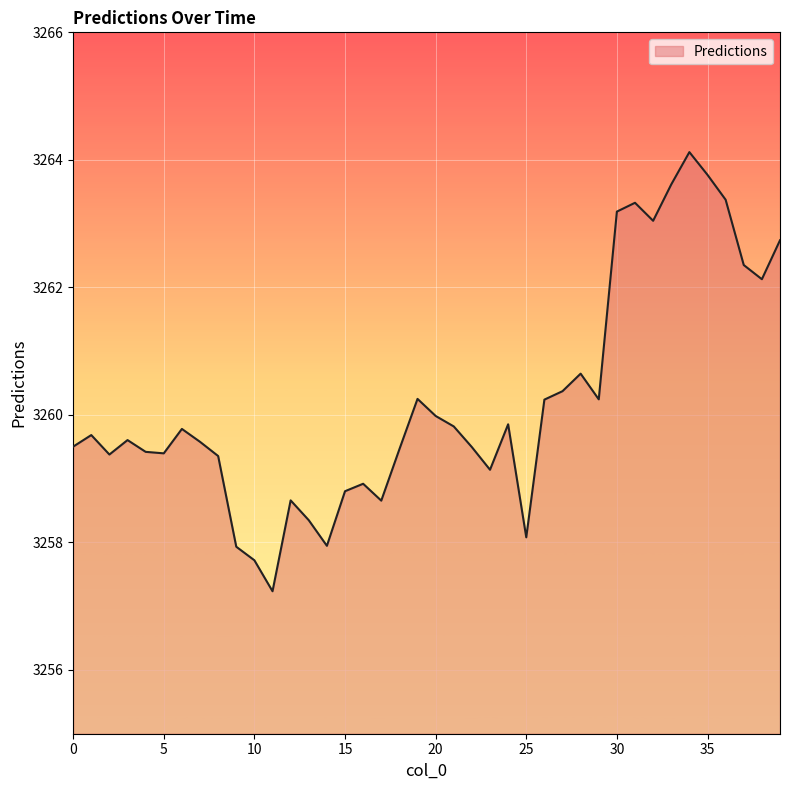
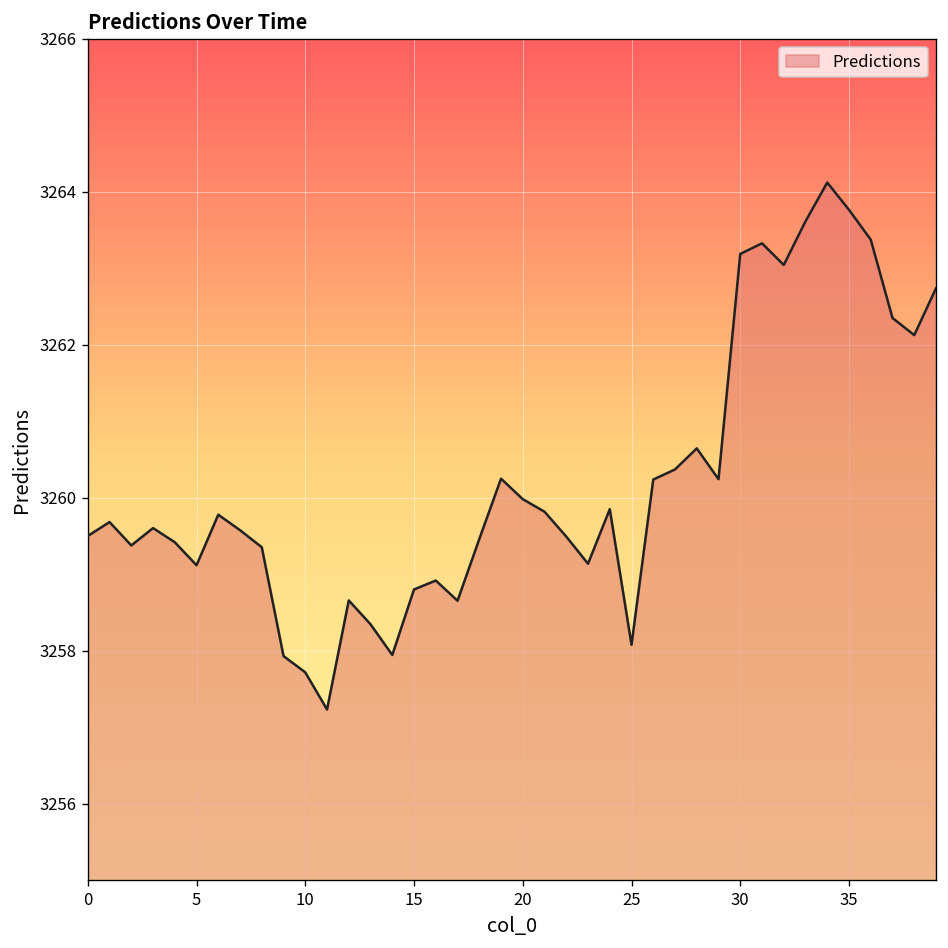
5: 3259.4 -> 3259.1
